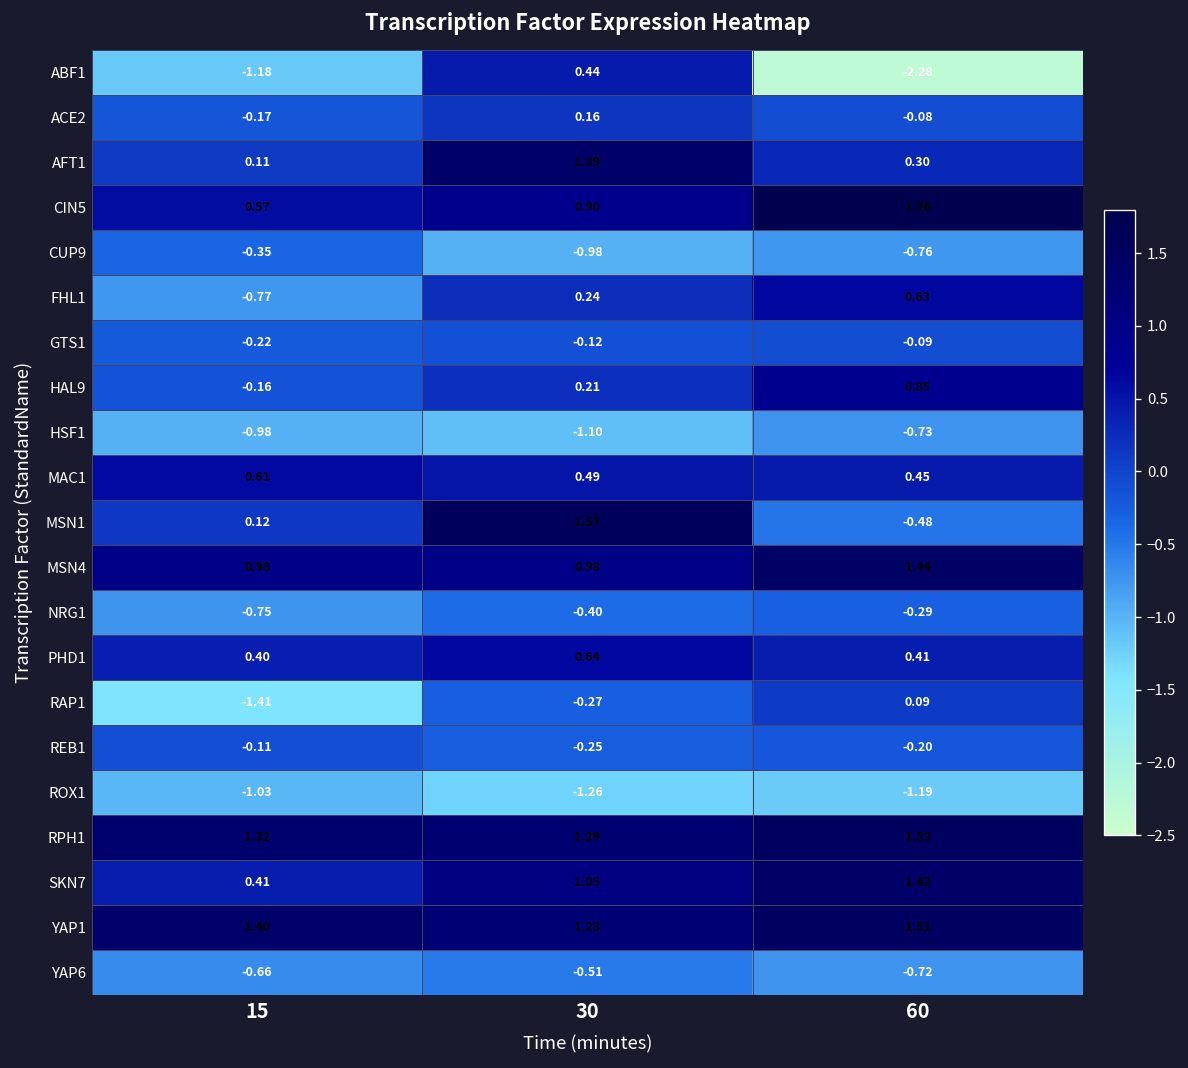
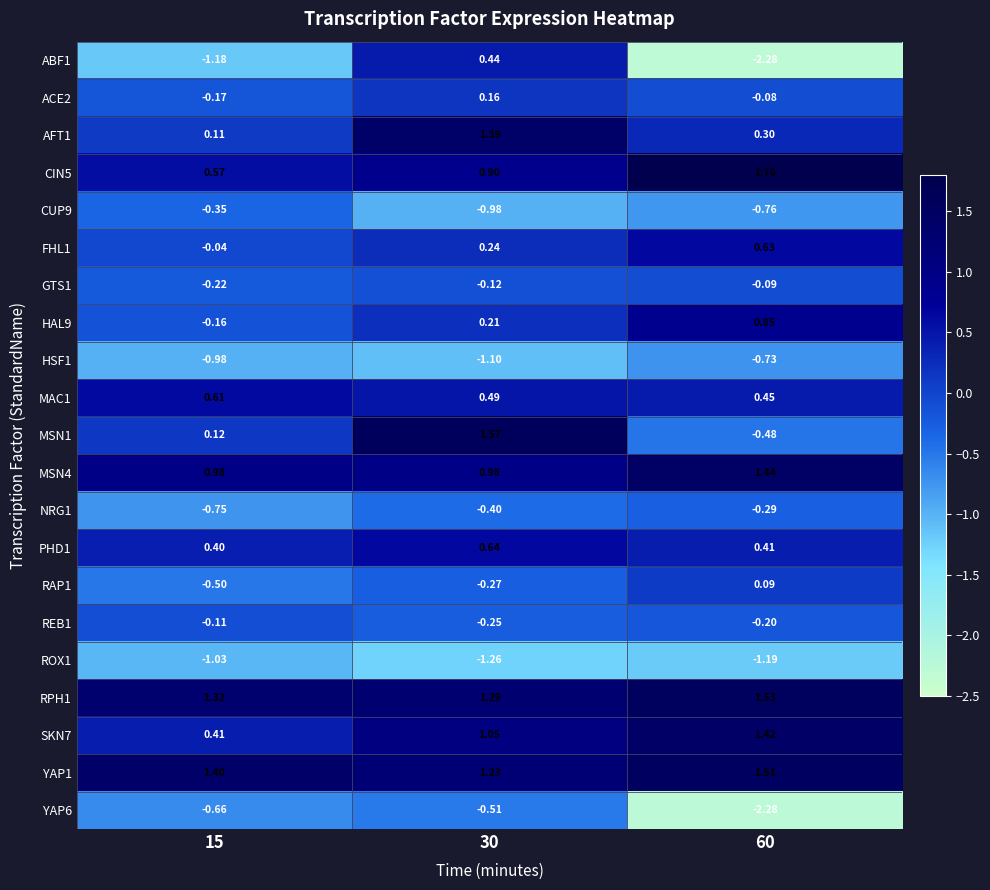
FHL1, 15: -0.77 -> -0.04
RAP1, 15: -1.41 -> -0.50
YAP6, 60: -0.72 -> -2.28
